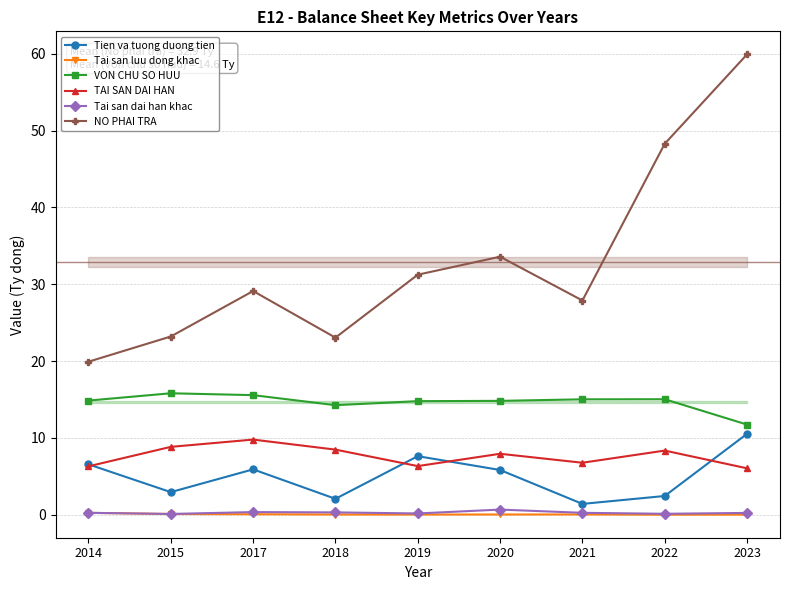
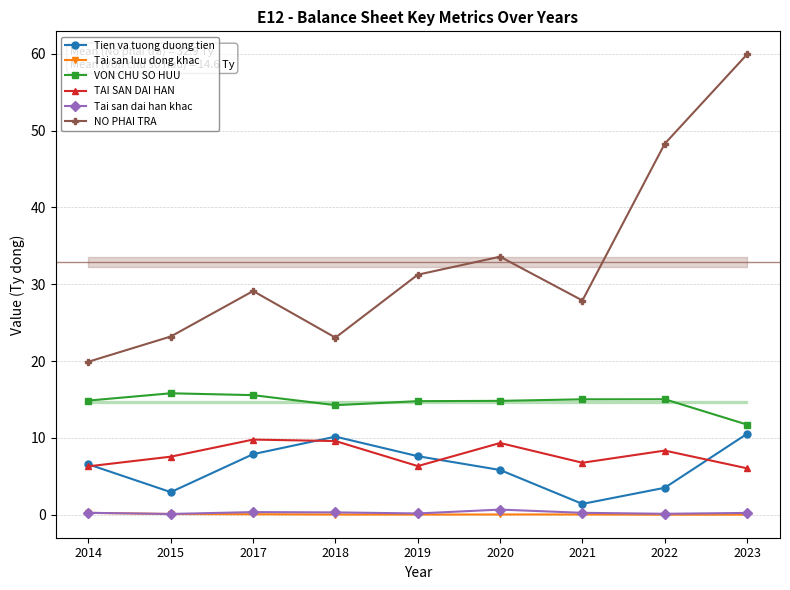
TAI SAN DAI HAN, 2015: 9 -> 8
Tien va tuong duong tien, 2017: 6 -> 8
Tien va tuong duong tien, 2018: 2 -> 10
TAI SAN DAI HAN, 2018: 8 -> 10
TAI SAN DAI HAN, 2020: 8 -> 9
Tien va tuong duong tien, 2022: 2 -> 4
